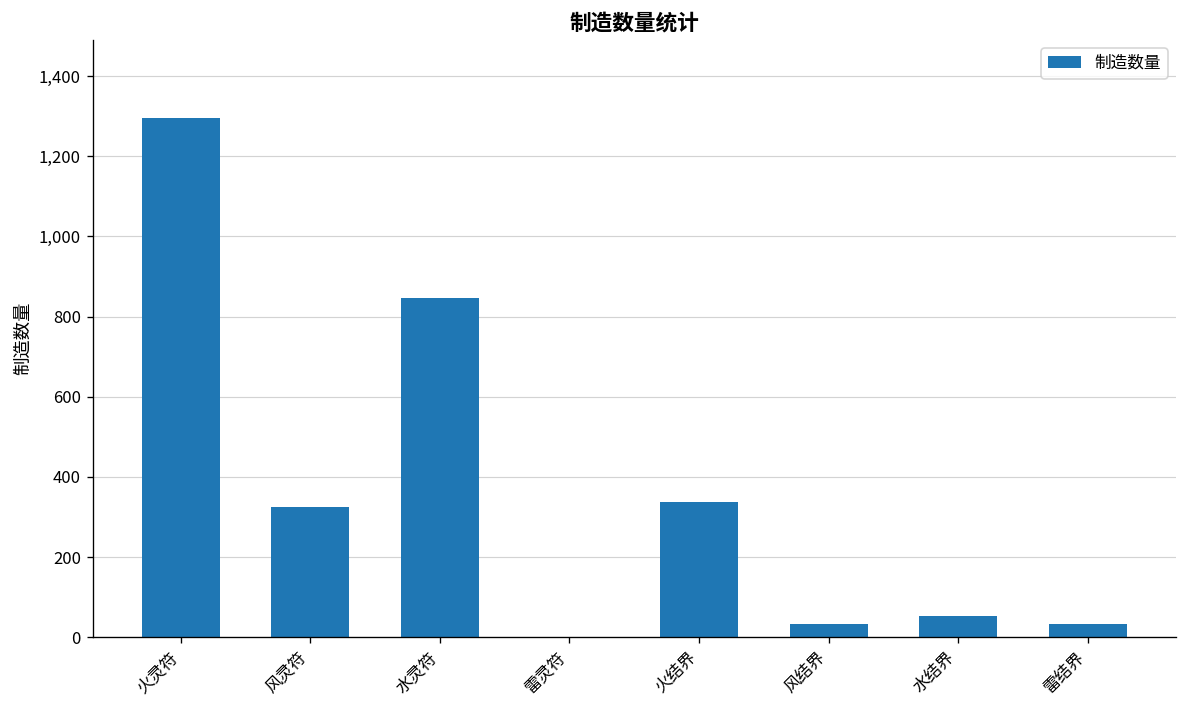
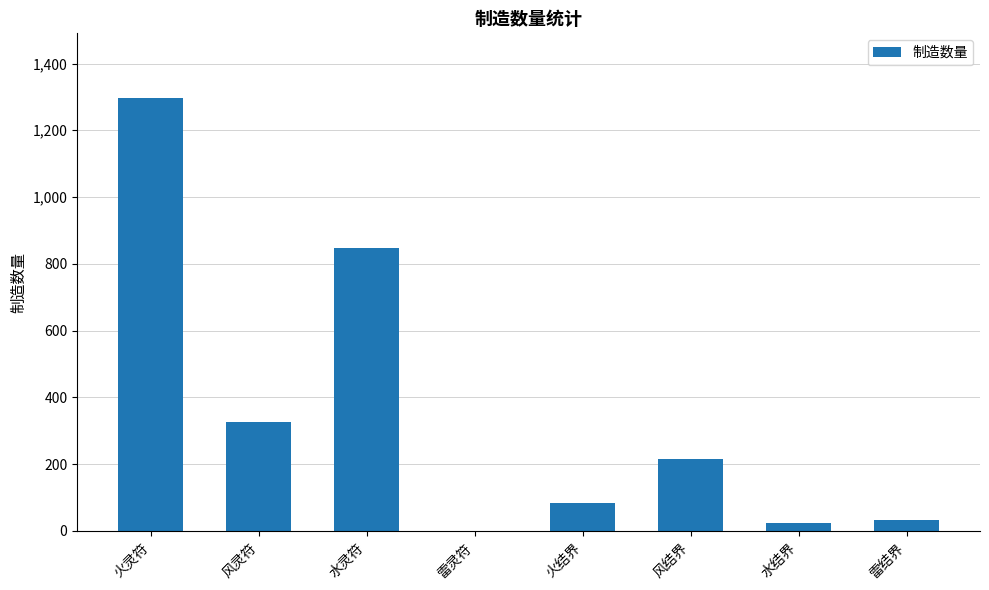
火结界: 340 -> 80
风结界: 30 -> 220
水结界: 50 -> 20
